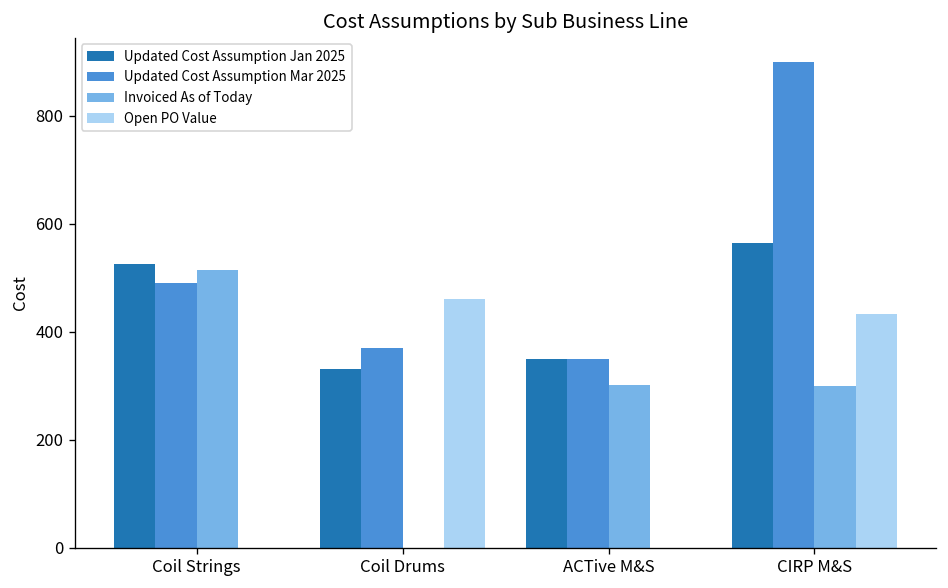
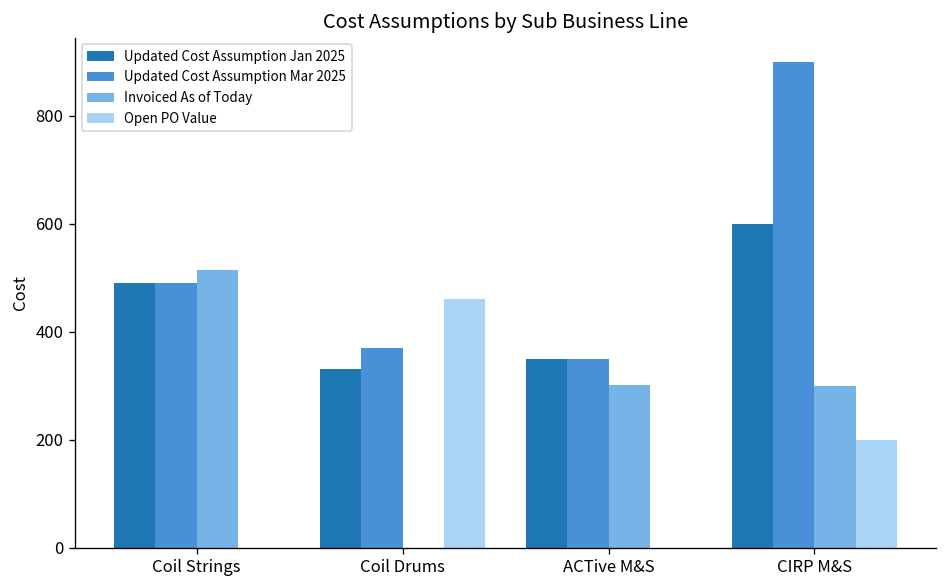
Updated Cost Assumption Jan 2025, Coil Strings: 530 -> 490
Updated Cost Assumption Jan 2025, CIRP M&S: 570 -> 600
Open PO Value, CIRP M&S: 430 -> 200
